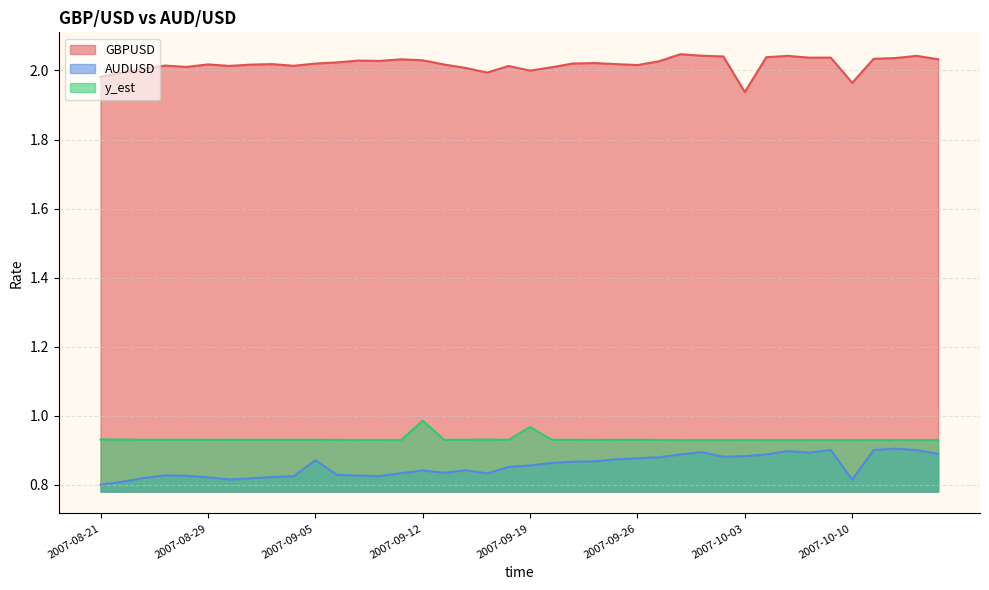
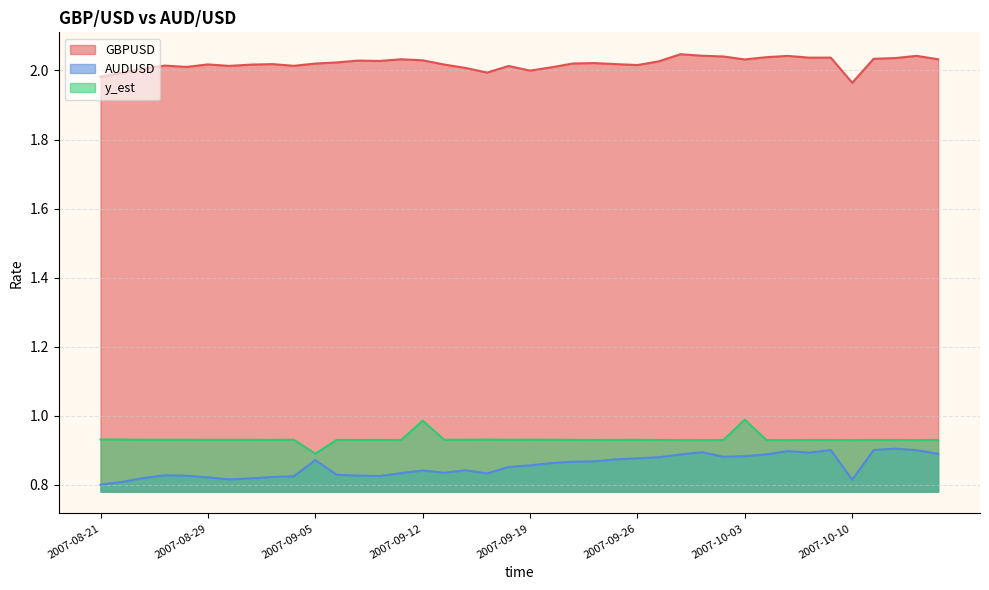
y_est, 2007-09-05: 0.93 -> 0.89
y_est, 2007-09-19: 0.97 -> 0.93
GBPUSD, 2007-10-03: 1.94 -> 2.03
y_est, 2007-10-03: 0.93 -> 0.99
